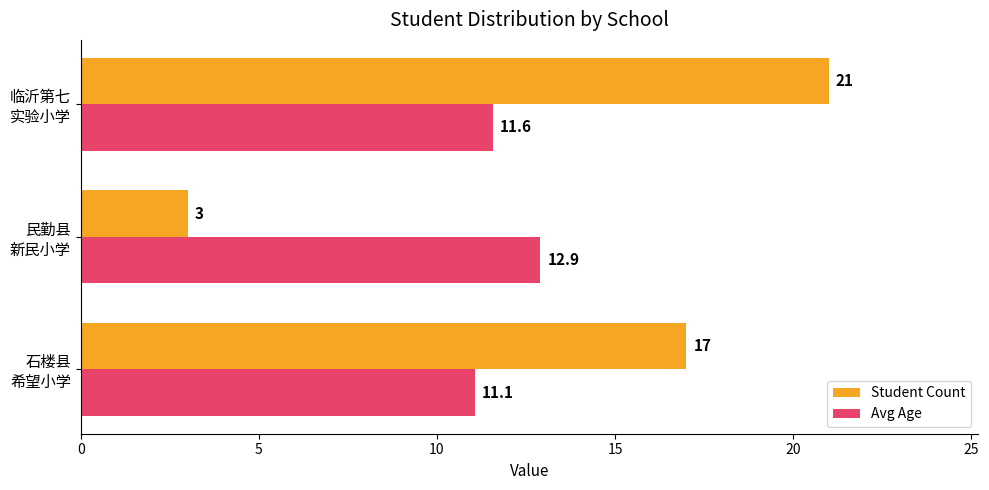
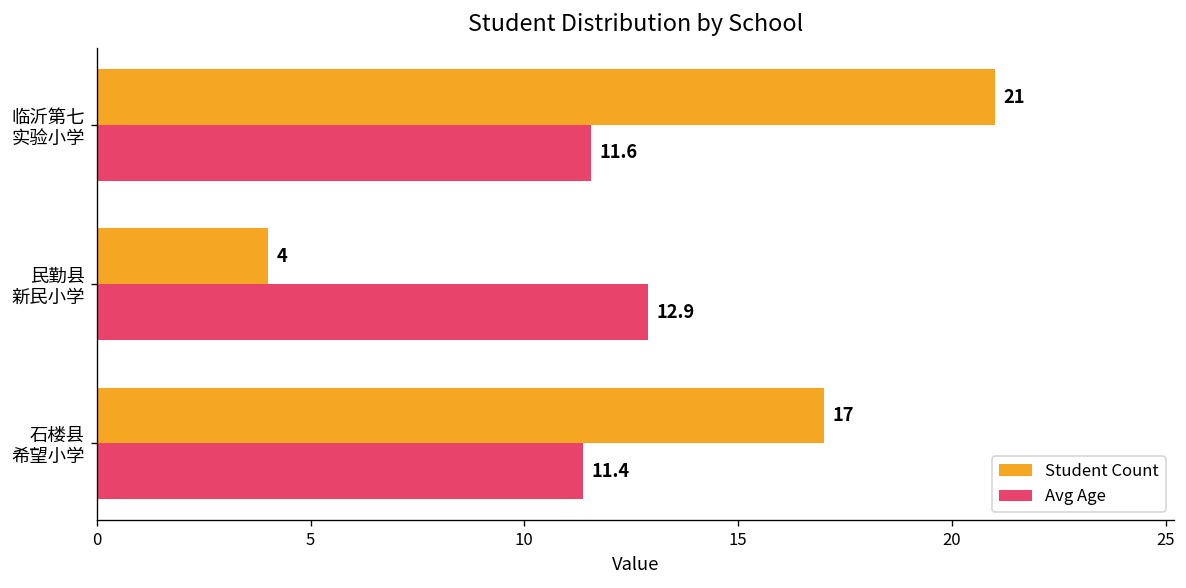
Student Count, 民勤县 新民小学: 3 -> 4
Avg Age, 石楼县 希望小学: 11.1 -> 11.4
